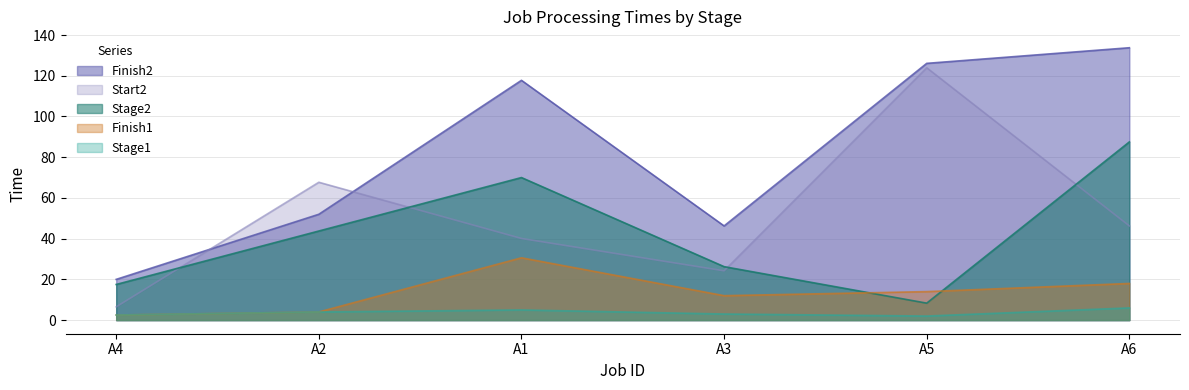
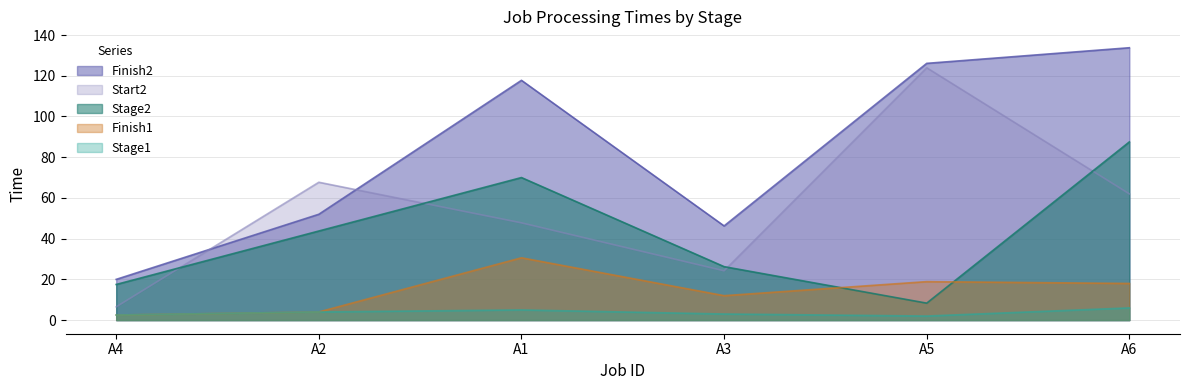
Start2, A1: 40 -> 48
Finish1, A5: 14 -> 19
Start2, A6: 46 -> 62
